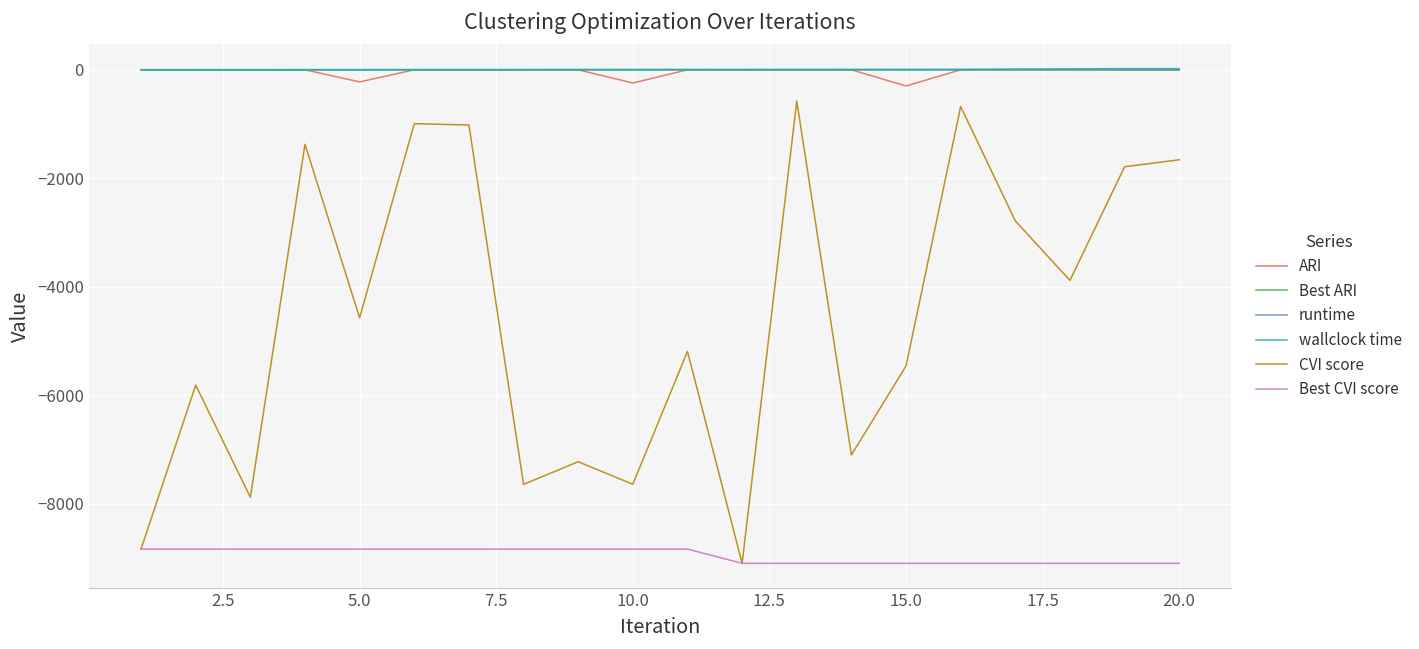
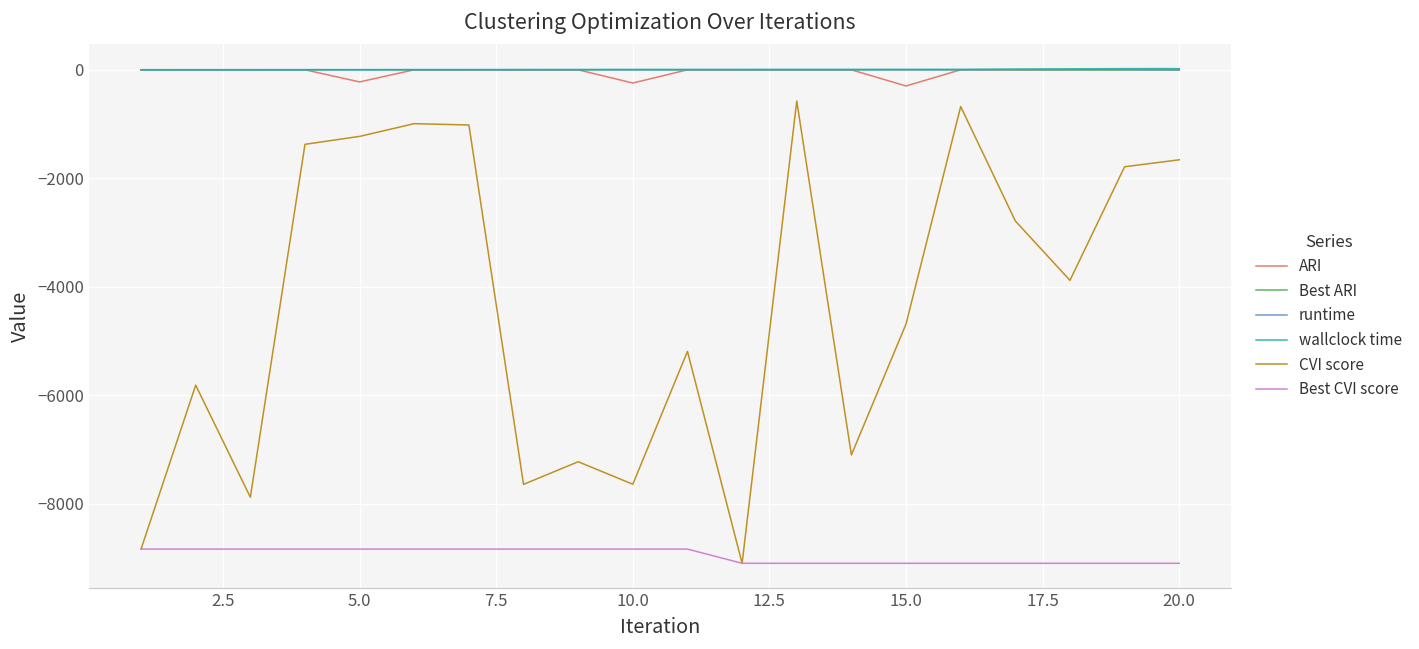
CVI score, 5.0: -4600 -> -1200
CVI score, 15.0: -5500 -> -4700
